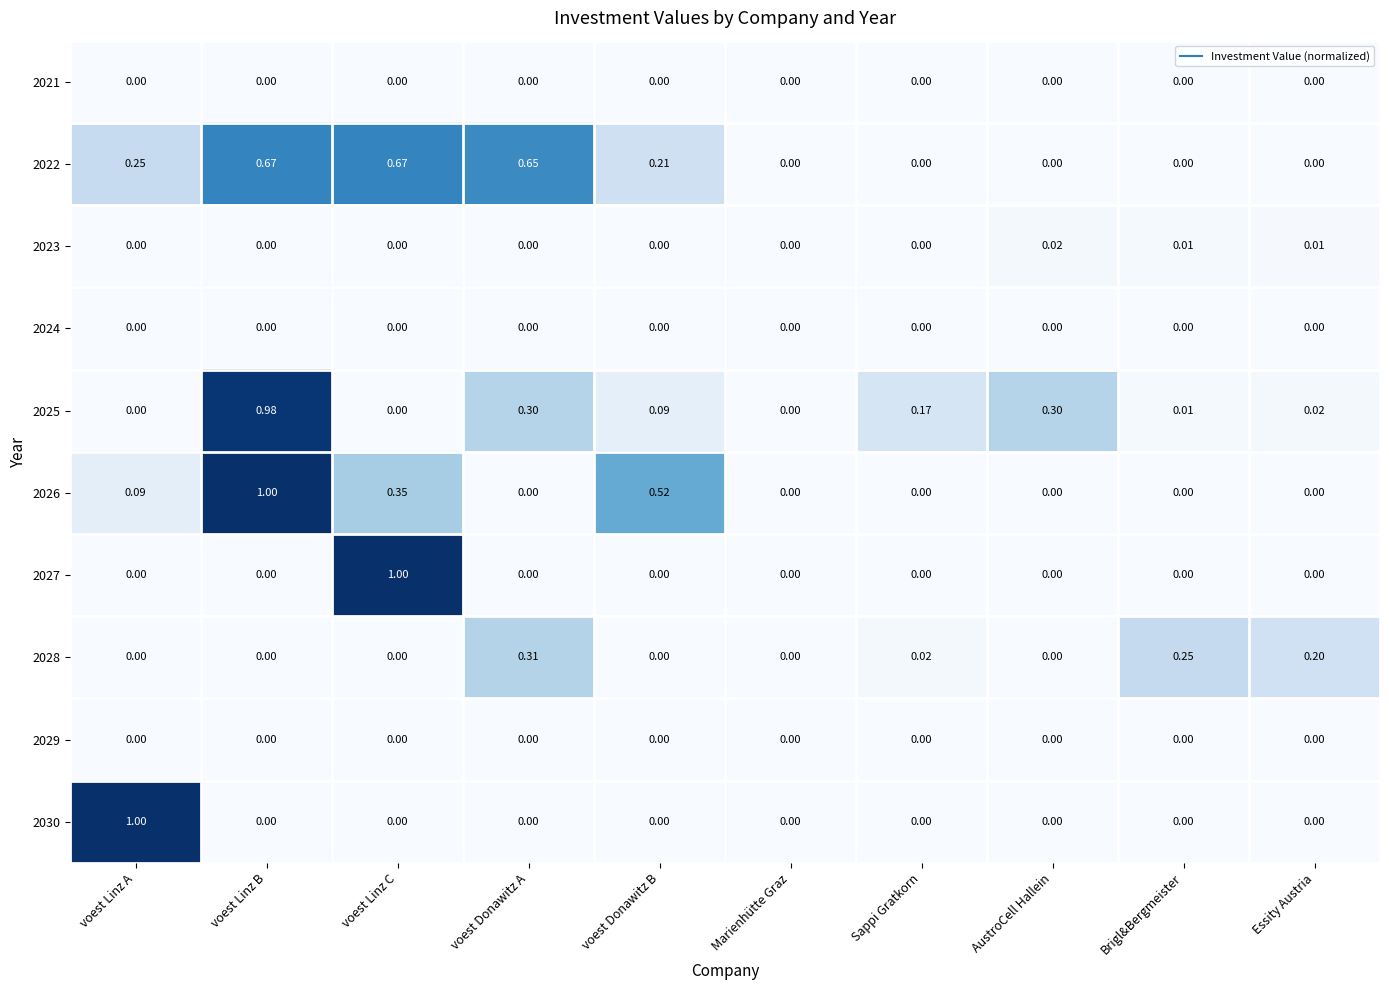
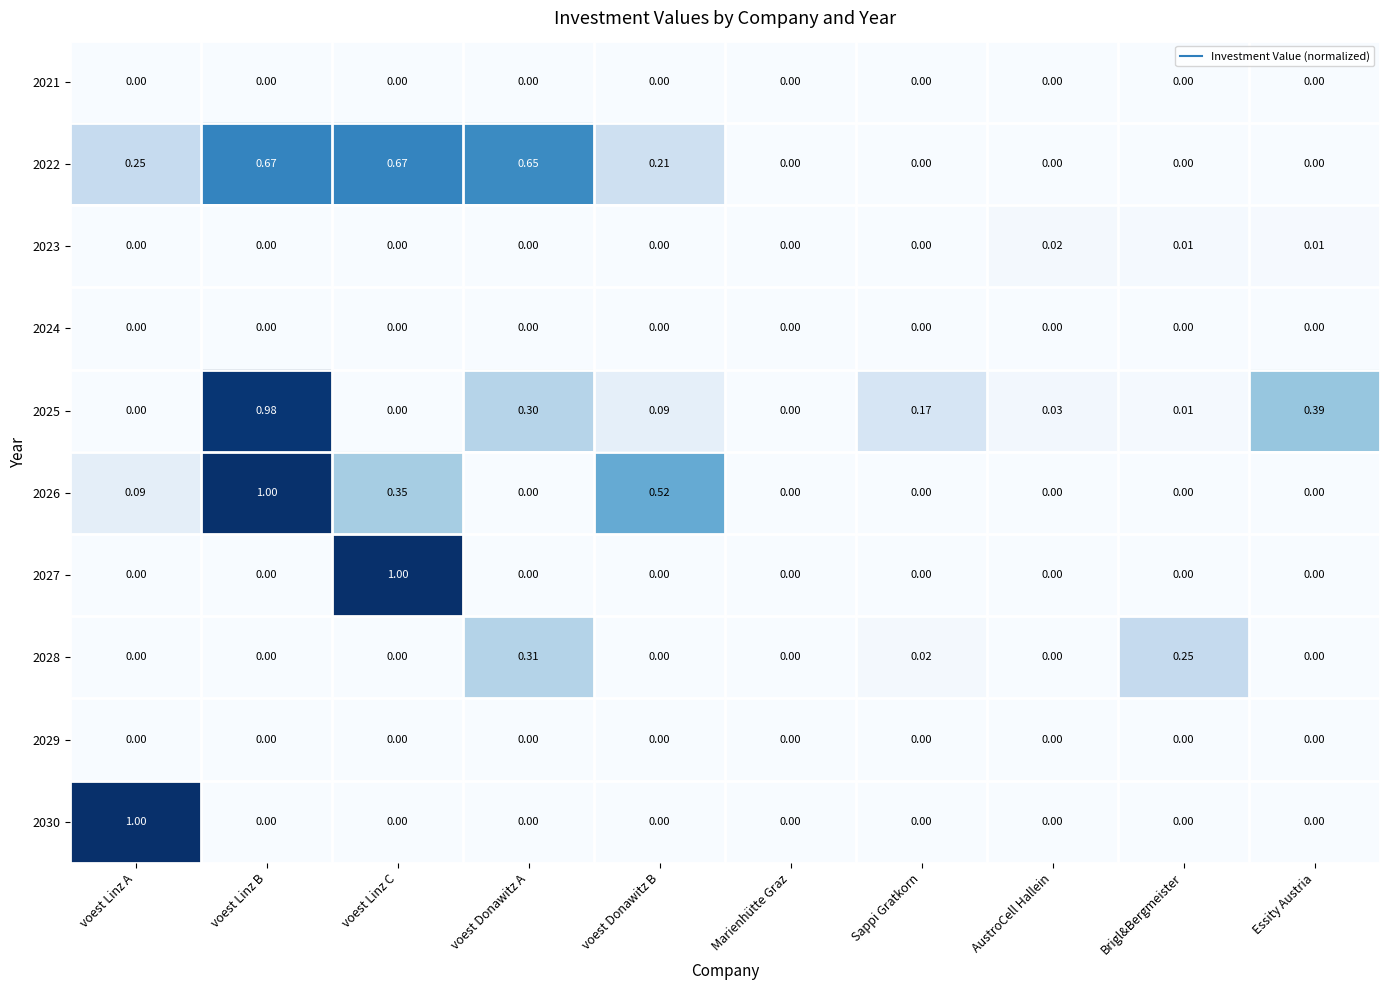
2025, AustroCell Hallein: 0.30 -> 0.03
2025, Essity Austria: 0.02 -> 0.39
2028, Essity Austria: 0.20 -> 0.00
